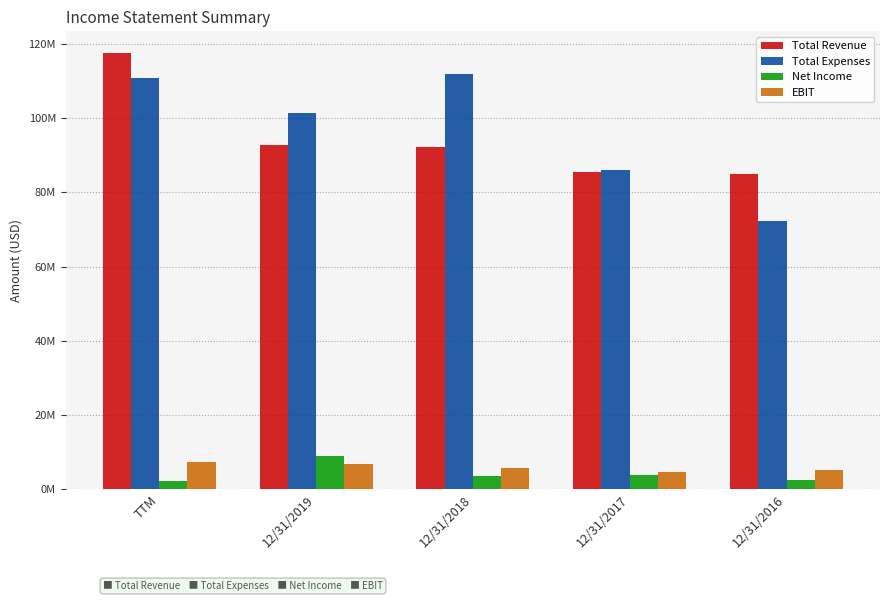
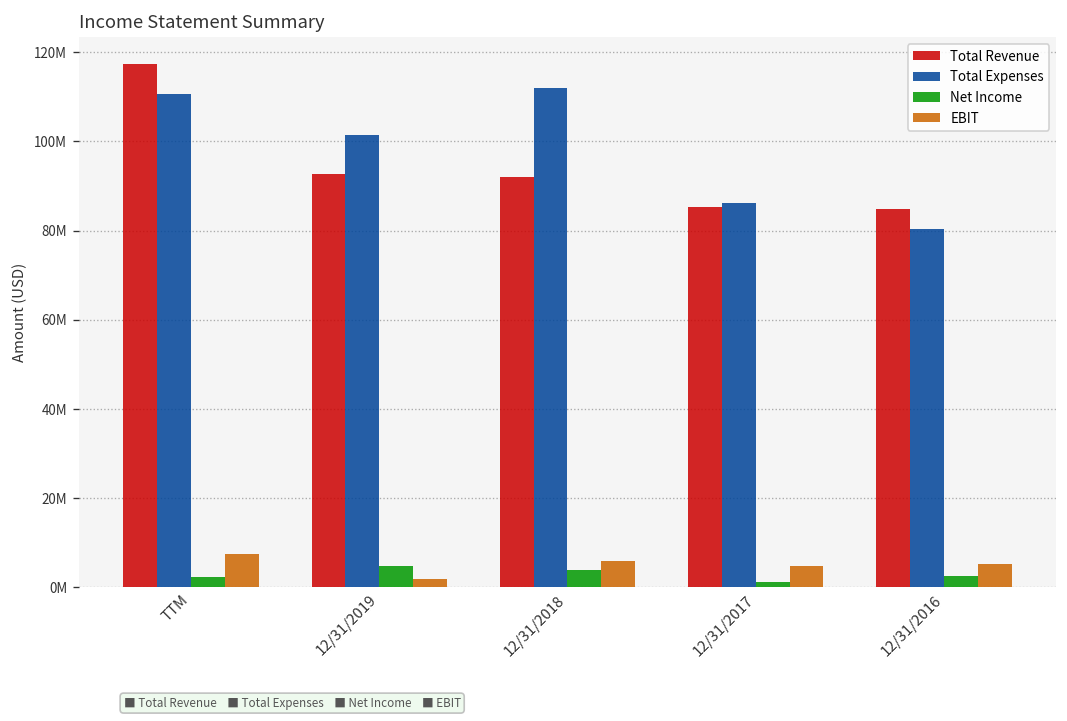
Net Income, 12/31/2019: 9000000 -> 5000000
EBIT, 12/31/2019: 7000000 -> 2000000
Net Income, 12/31/2017: 4000000 -> 1000000
Total Expenses, 12/31/2016: 72000000 -> 80000000
